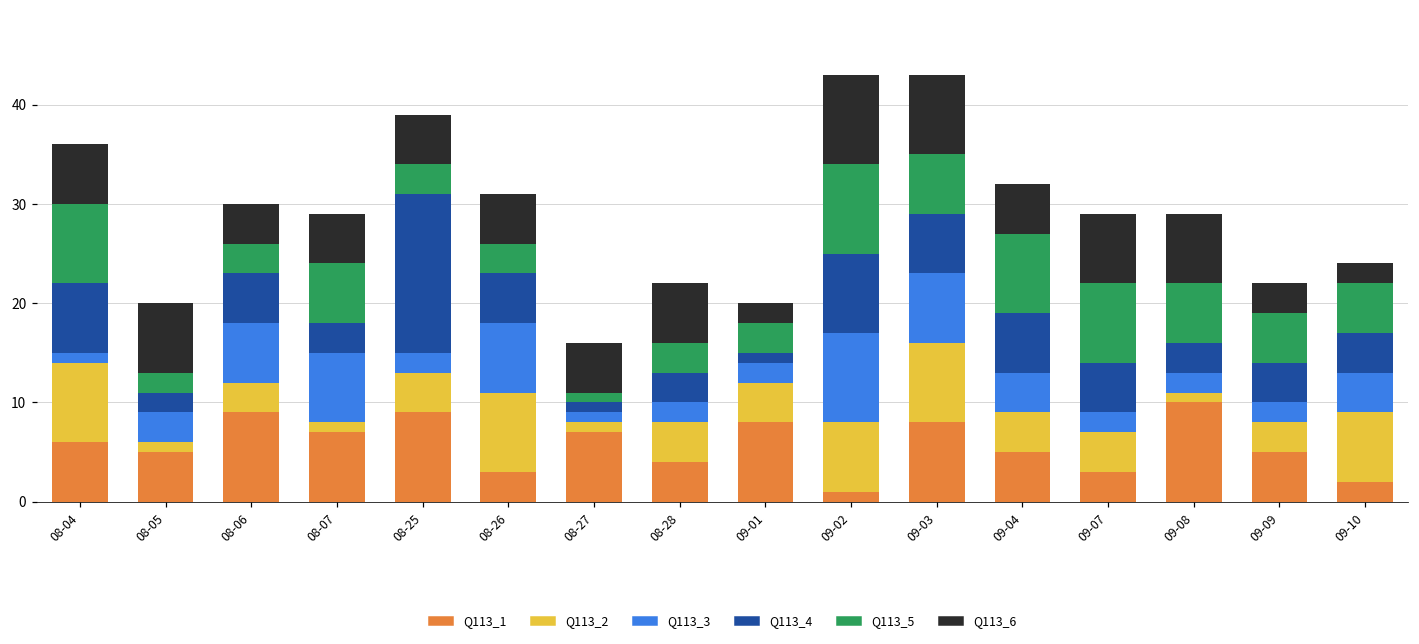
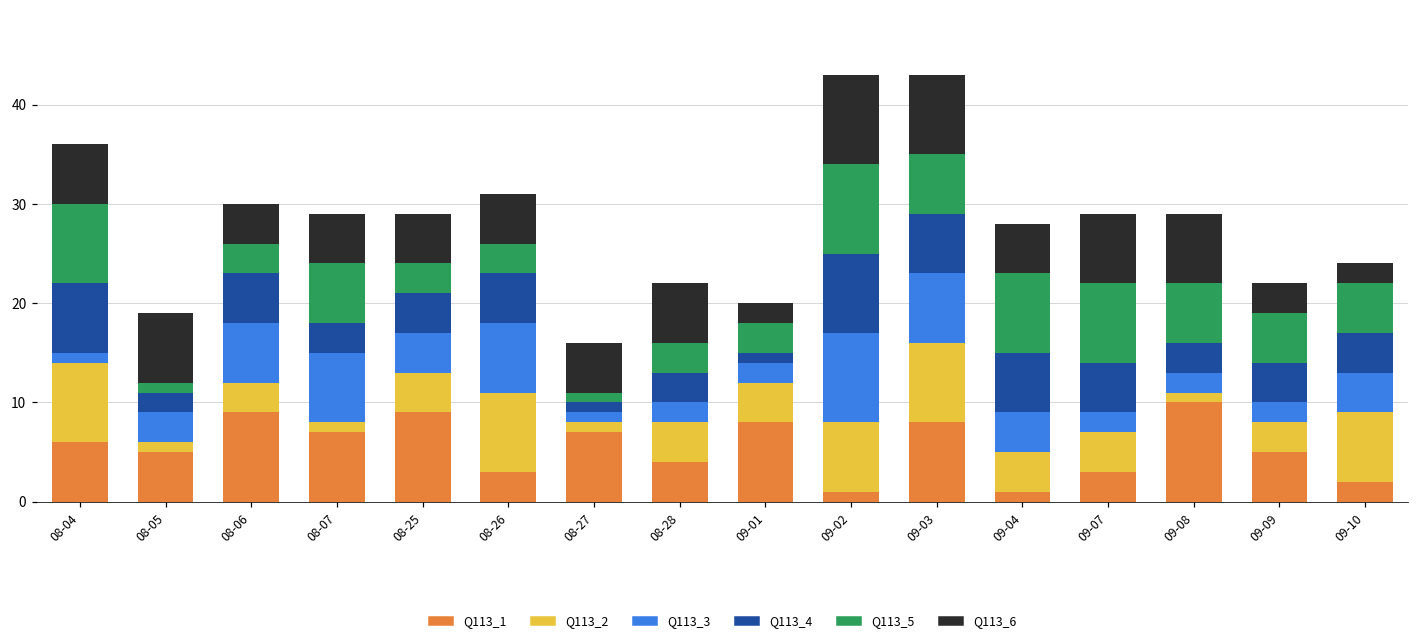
Q113_5, 08-05: 2 -> 1
Q113_3, 08-25: 2 -> 4
Q113_4, 08-25: 16 -> 4
Q113_1, 09-04: 5 -> 1
